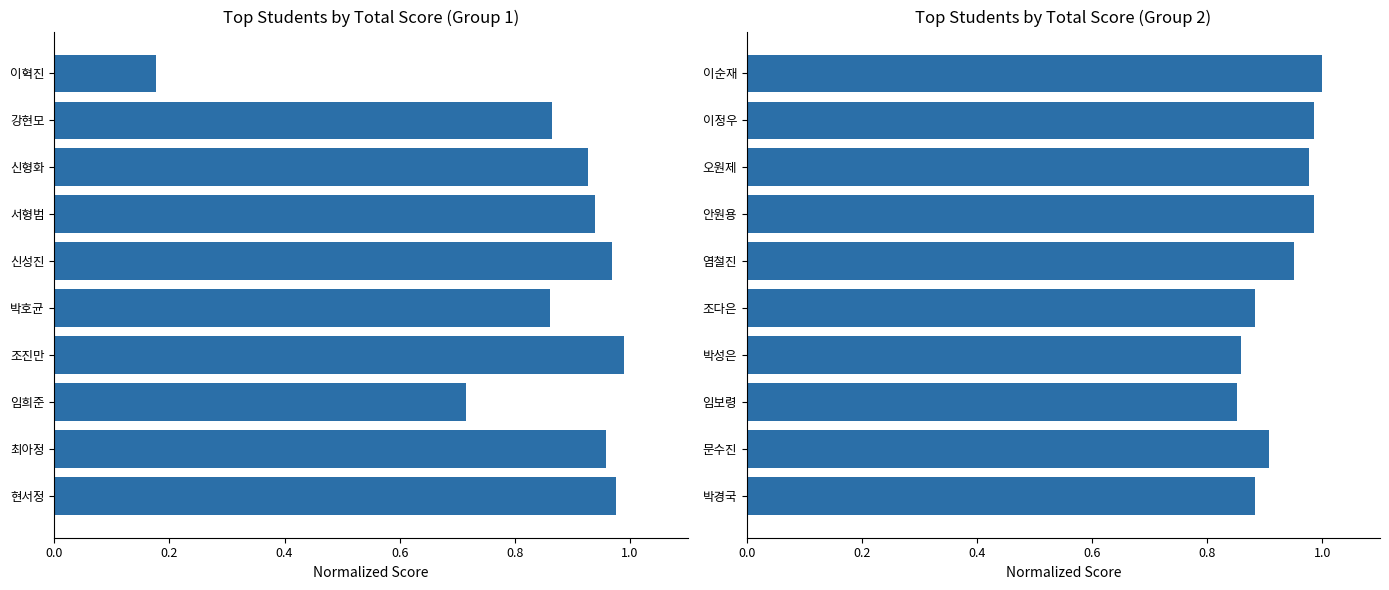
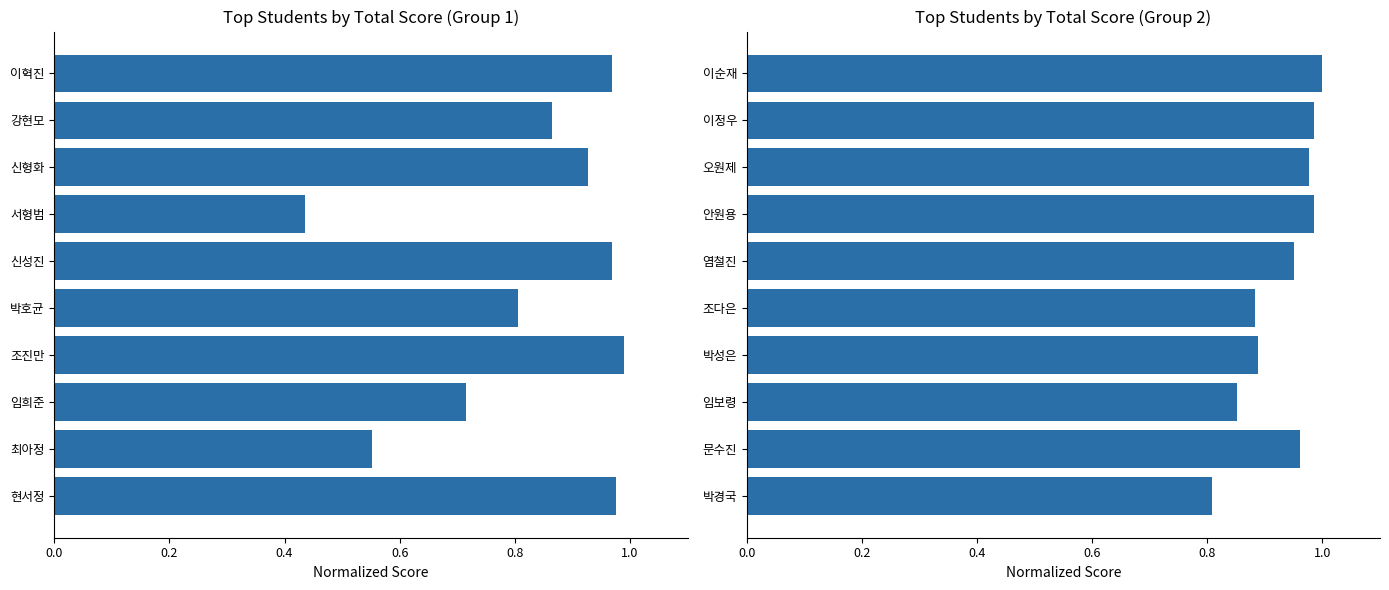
Top Students by Total Score (Group 1), 이혁진: 0.18 -> 0.97
Top Students by Total Score (Group 1), 서형범: 0.94 -> 0.44
Top Students by Total Score (Group 1), 박호균: 0.86 -> 0.81
Top Students by Total Score (Group 1), 최아정: 0.96 -> 0.55
Top Students by Total Score (Group 2), 박성은: 0.86 -> 0.89
Top Students by Total Score (Group 2), 문수진: 0.91 -> 0.96
Top Students by Total Score (Group 2), 박경국: 0.88 -> 0.81
